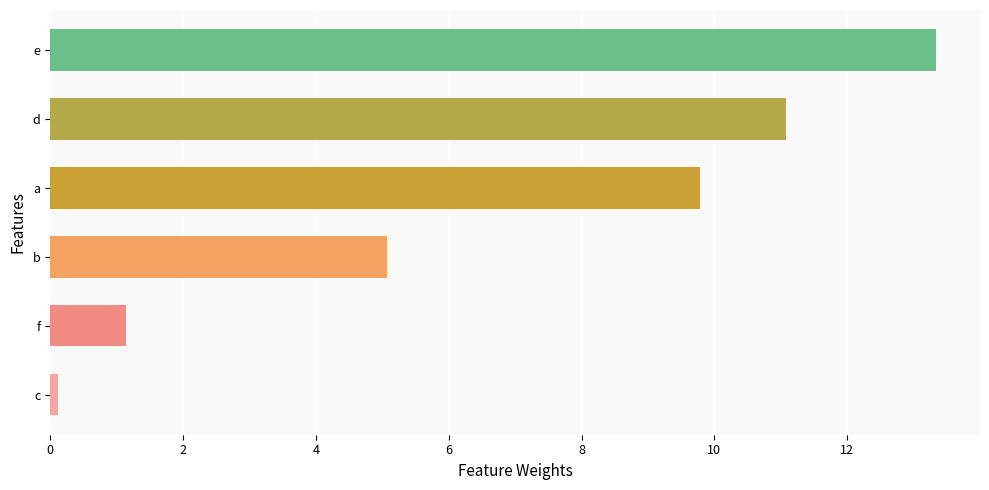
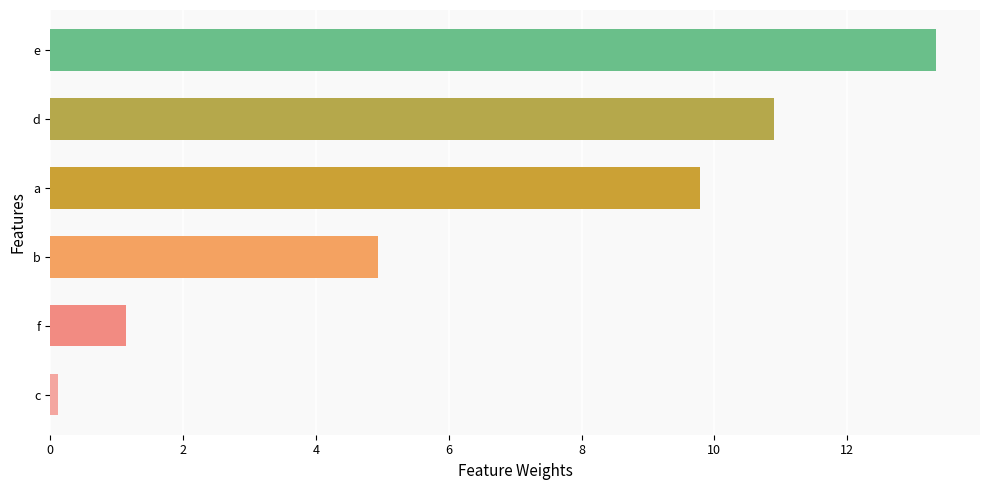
d: 11.1 -> 10.9
b: 5.1 -> 4.9
